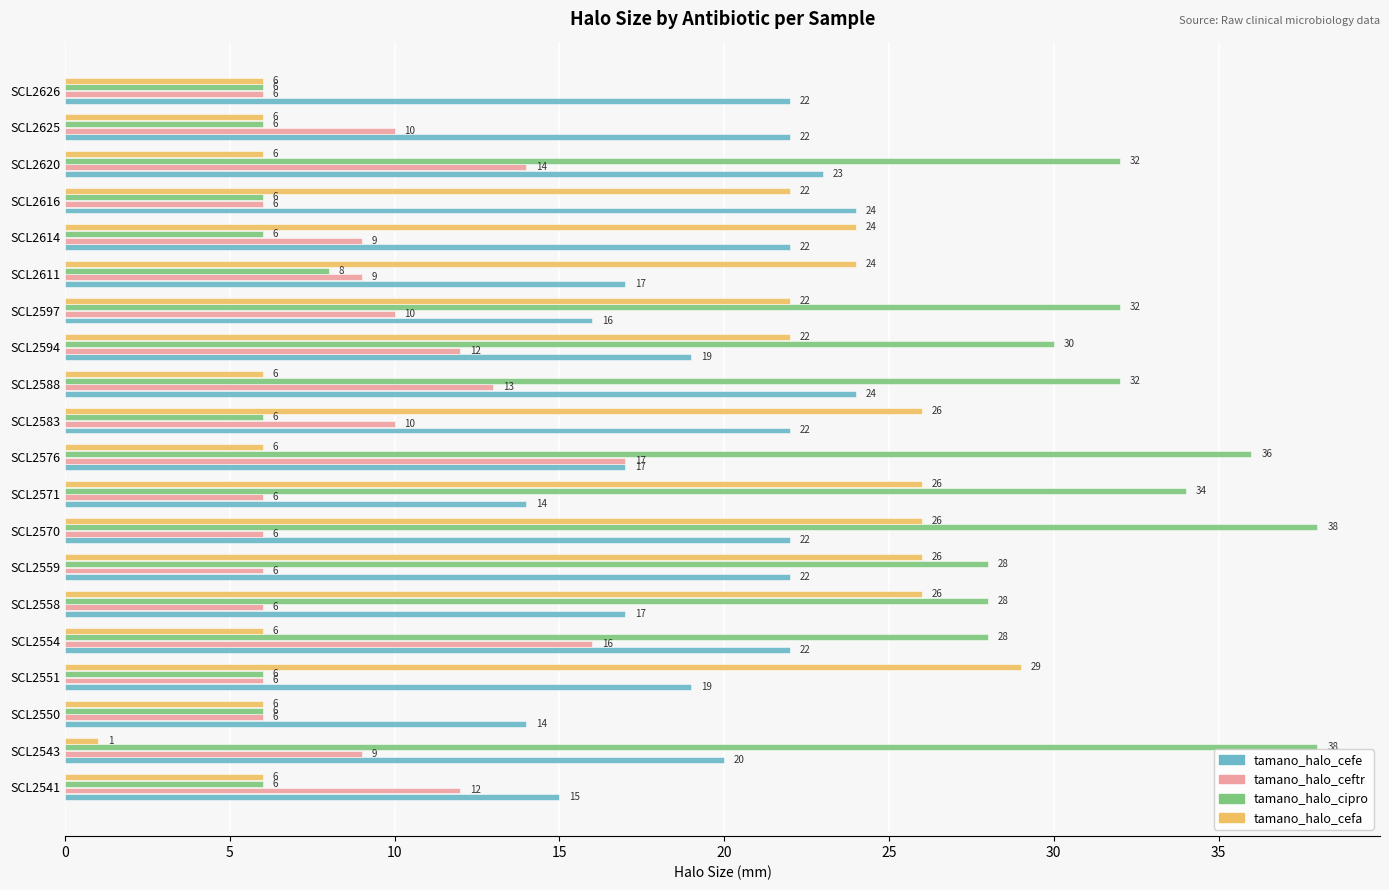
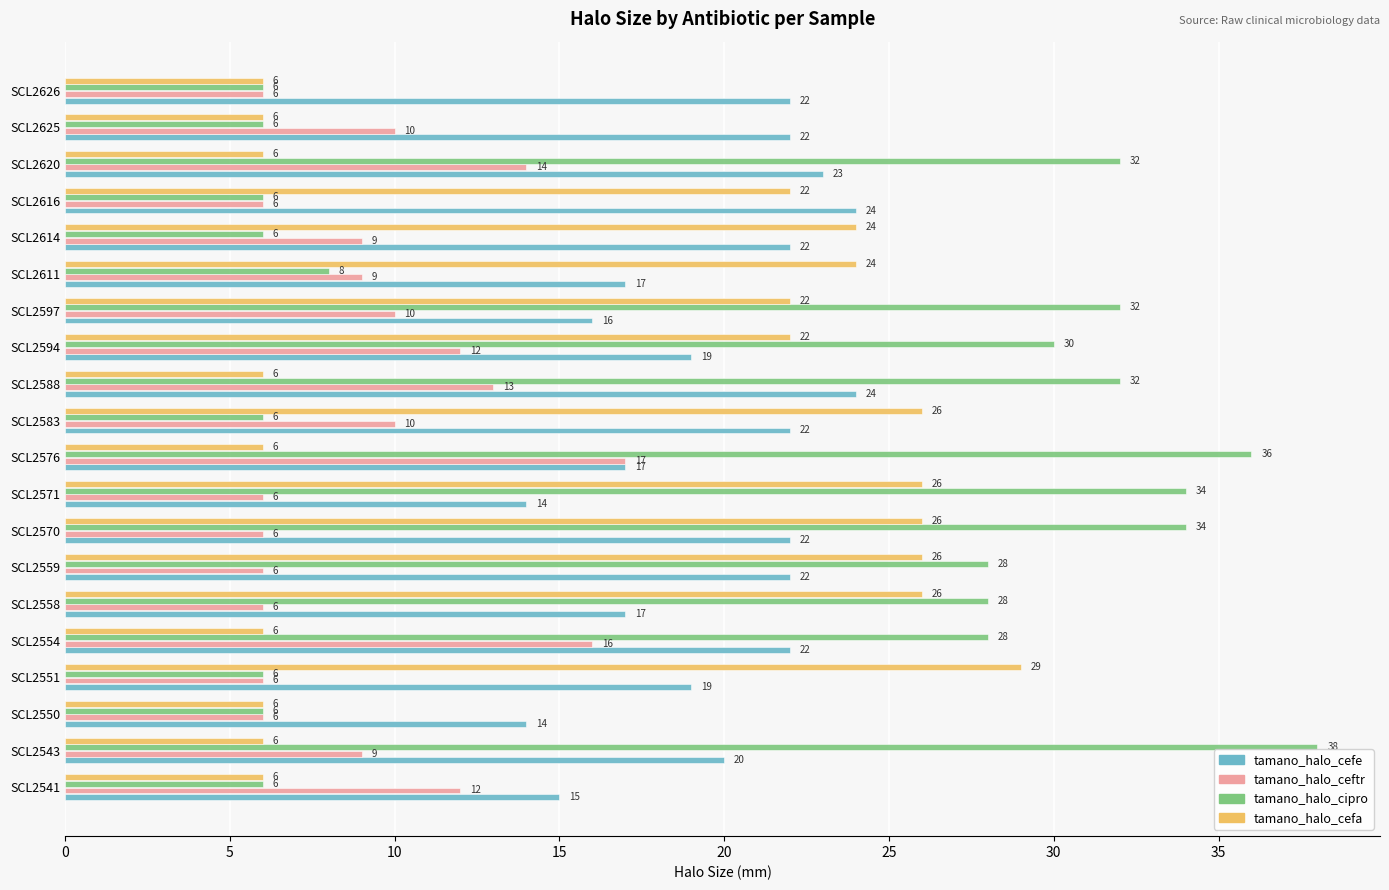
tamano_halo_cipro, SCL2570: 38 -> 34
tamano_halo_cefa, SCL2543: 1 -> 6
